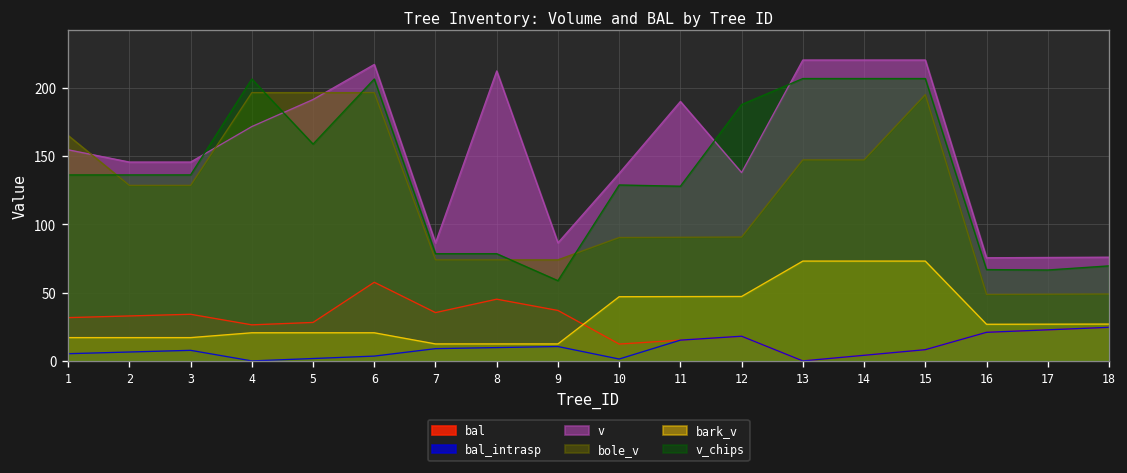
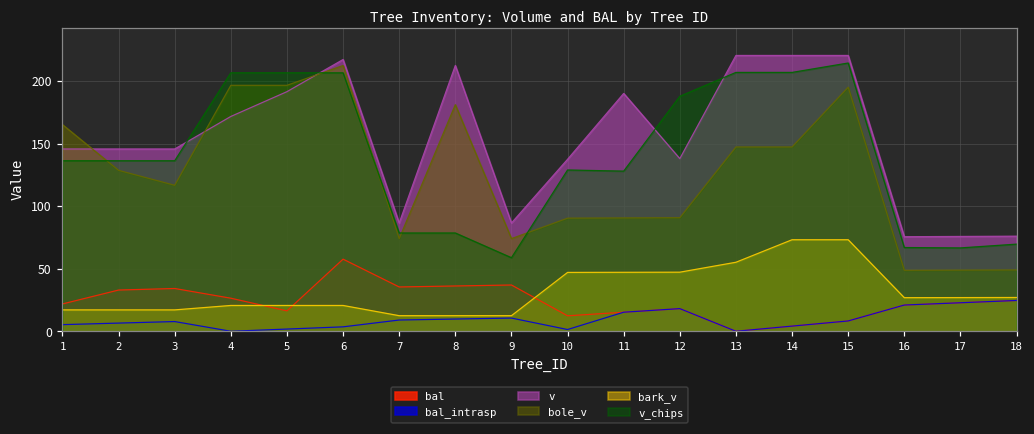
bal, 1: 32 -> 22
v, 1: 155 -> 146
bole_v, 3: 129 -> 117
bal, 5: 28 -> 16
v_chips, 5: 159 -> 207
bole_v, 6: 197 -> 213
bal, 8: 45 -> 36
bole_v, 8: 74 -> 181
bark_v, 13: 73 -> 55
v_chips, 15: 207 -> 215
